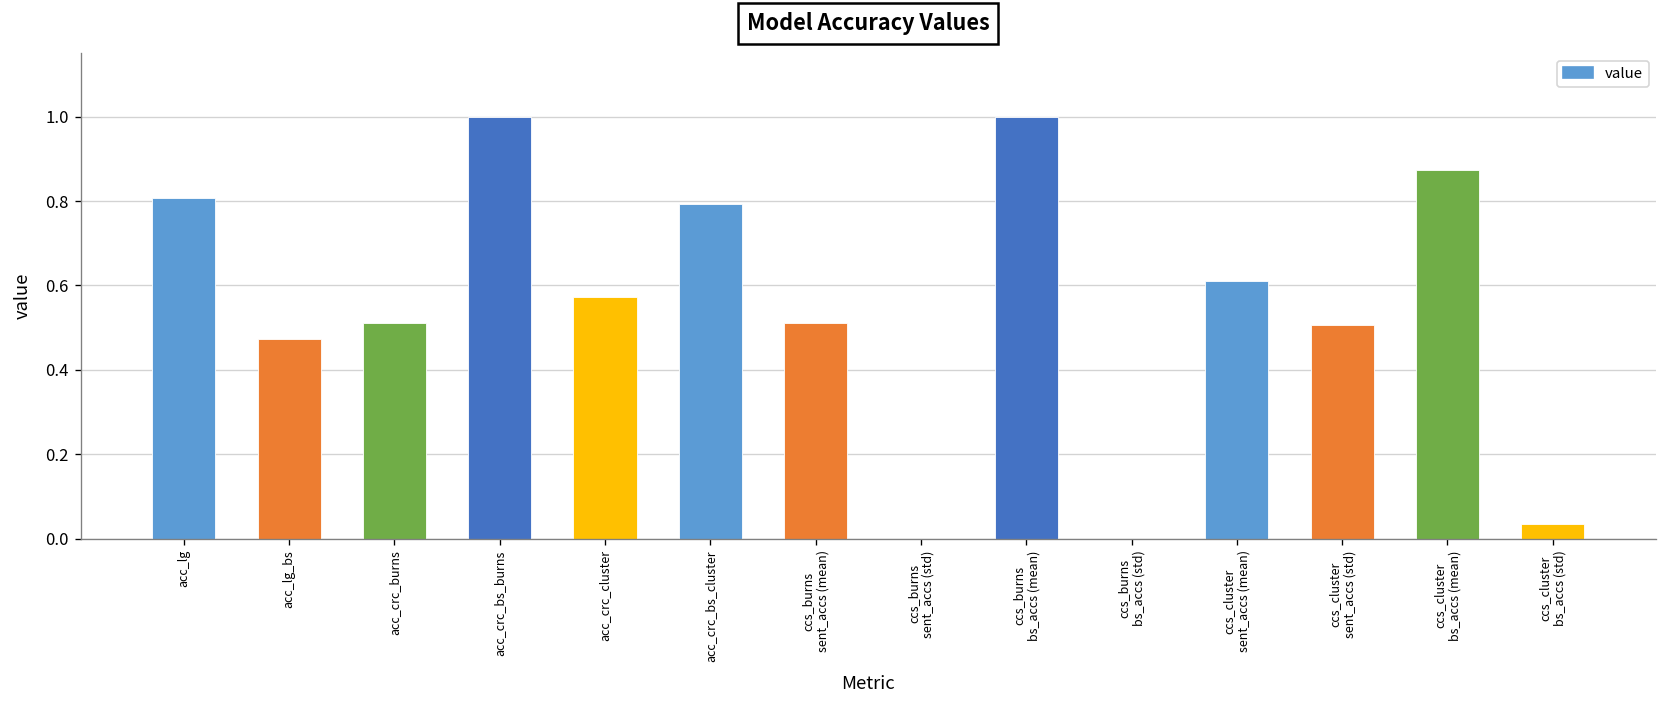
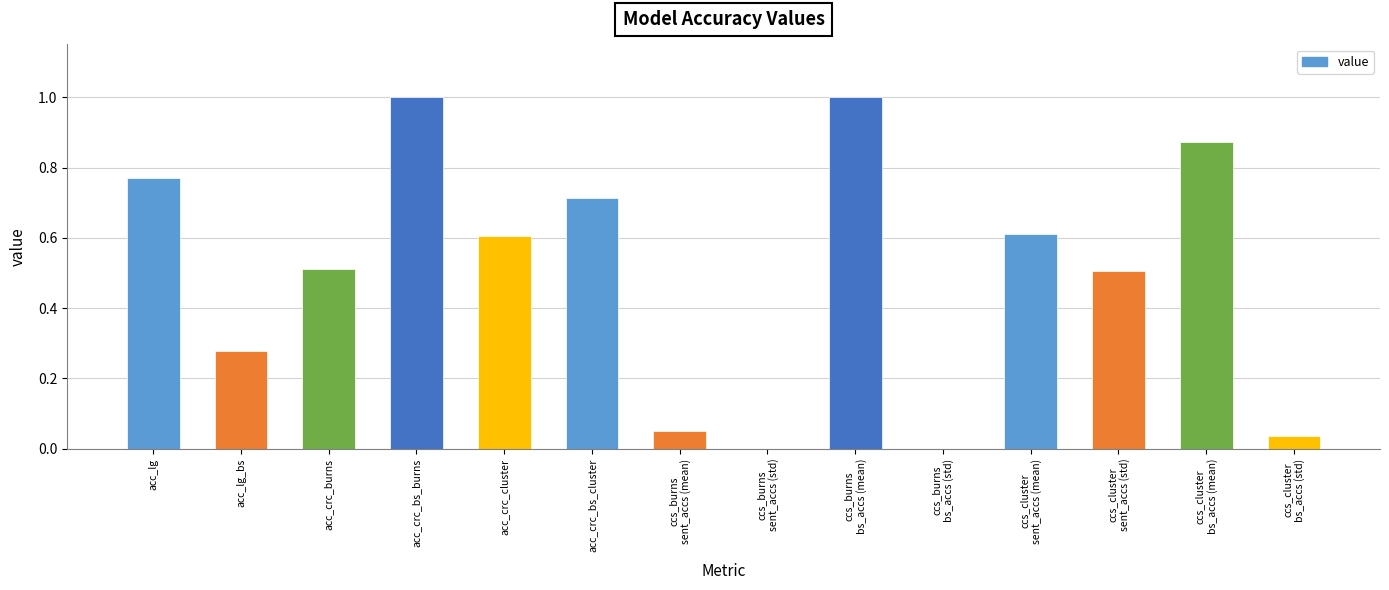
acc_lg: 0.81 -> 0.77
acc_lg_bs: 0.47 -> 0.28
acc_crc_cluster: 0.57 -> 0.60
acc_crc_bs_cluster: 0.79 -> 0.71
ccs_burns sent_accs (mean): 0.51 -> 0.05
